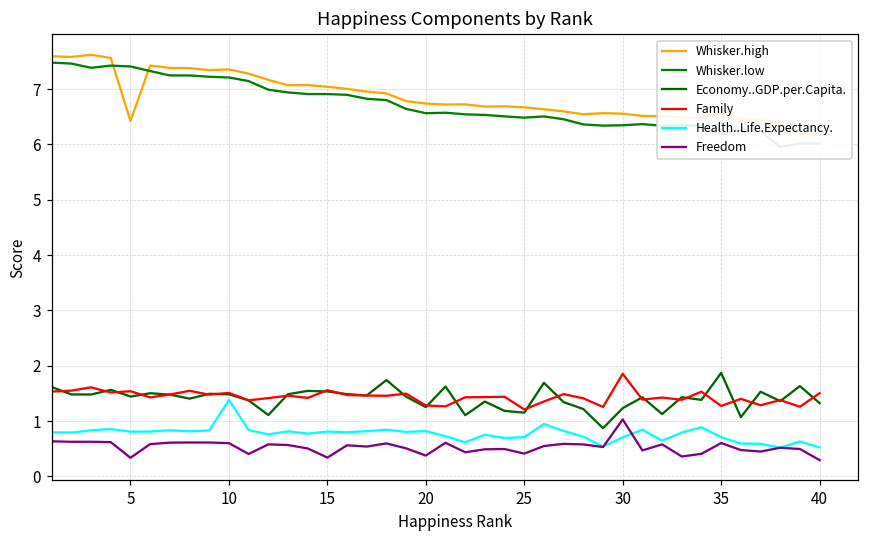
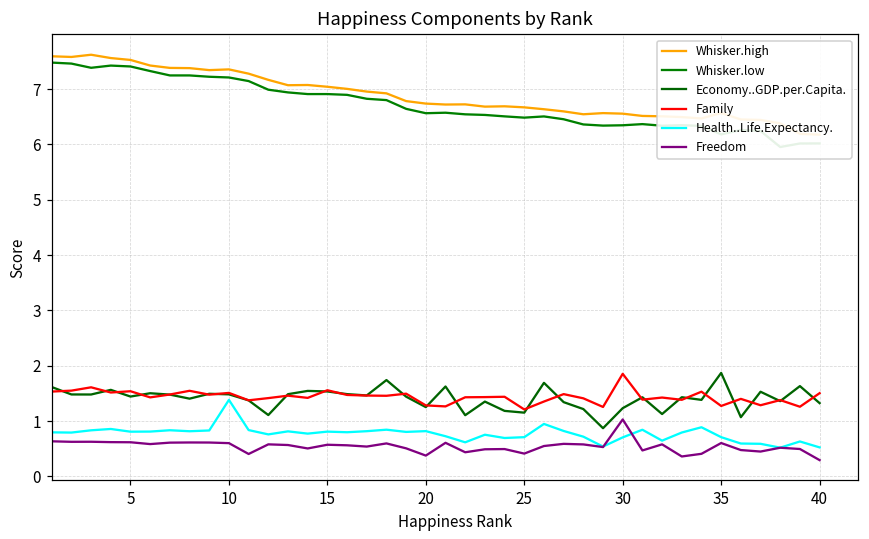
Whisker.high, 5: 6.4 -> 7.5
Freedom, 5: 0.3 -> 0.6
Freedom, 15: 0.3 -> 0.6
